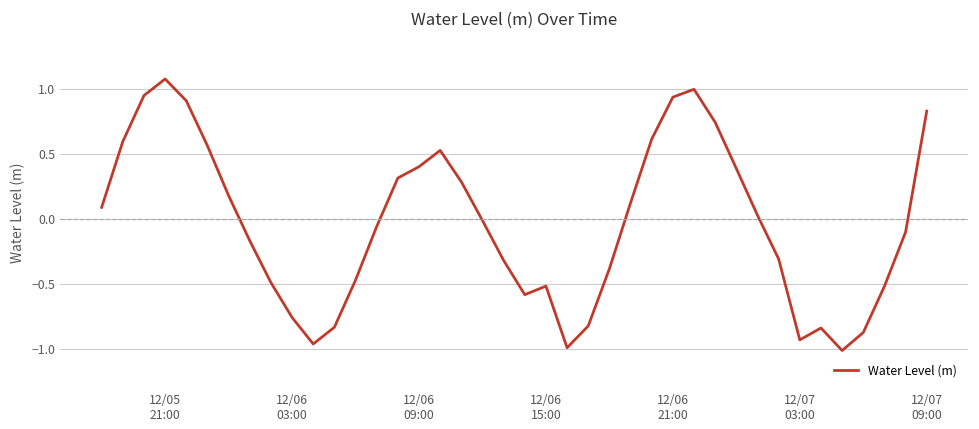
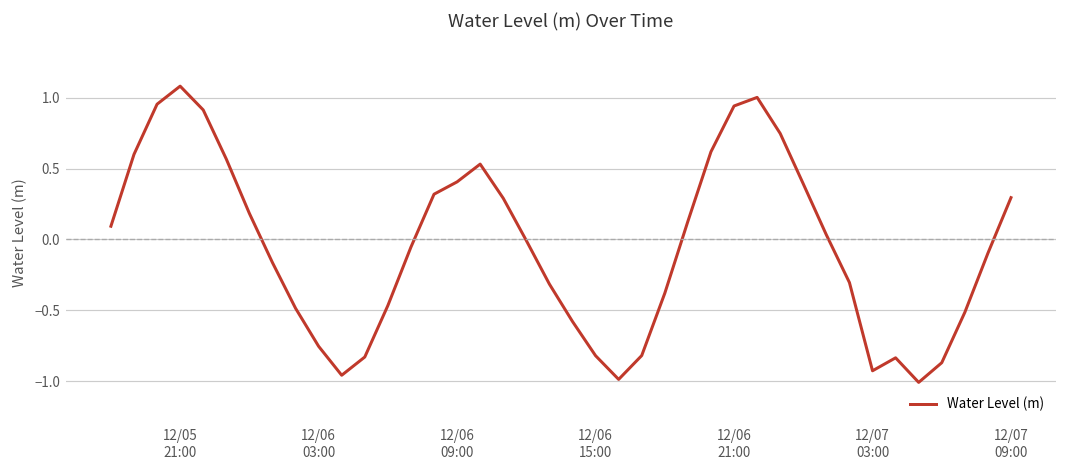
12/06 15:00: -0.51 -> -0.82
12/07 09:00: 0.83 -> 0.29
